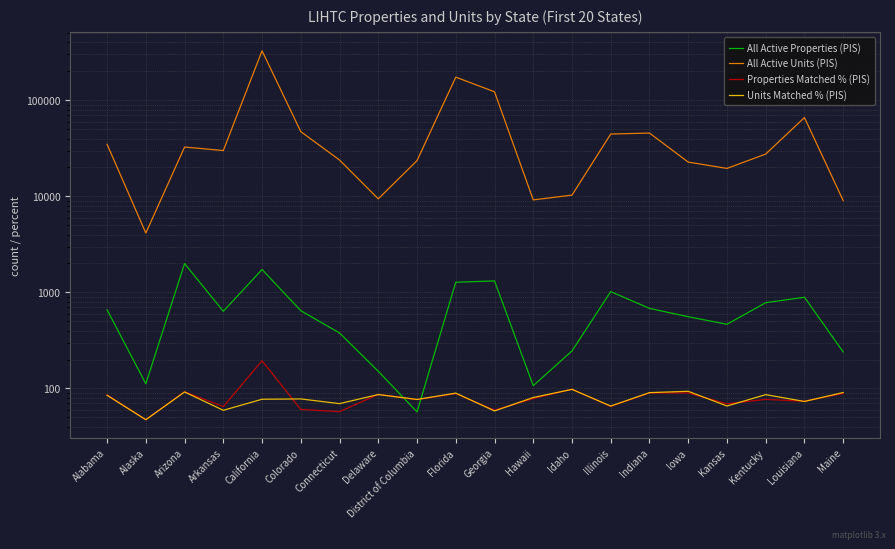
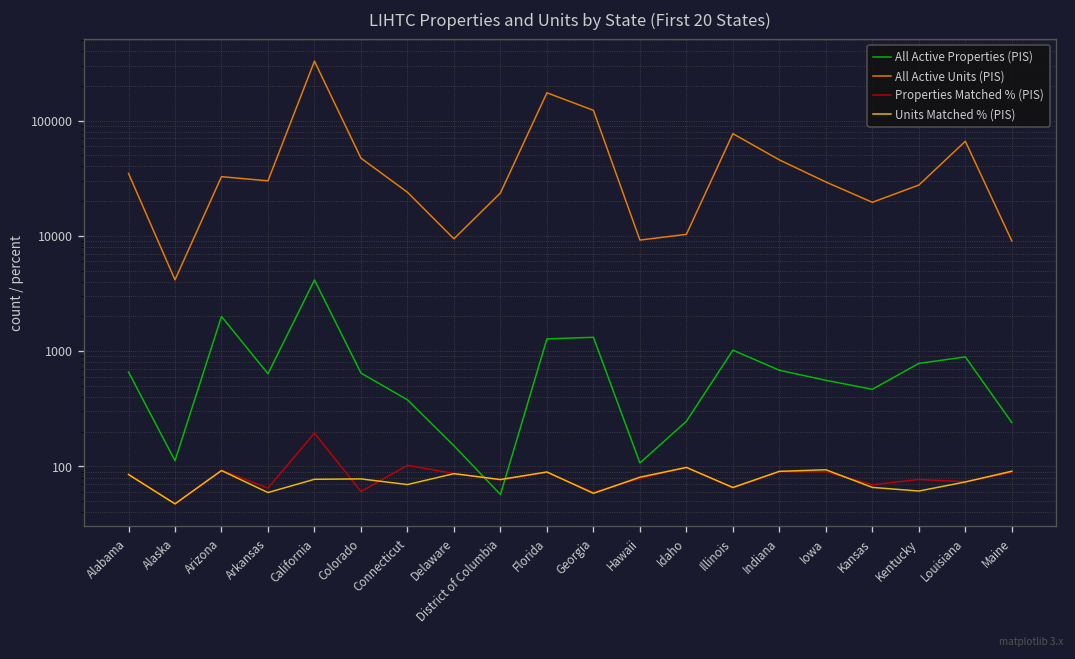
All Active Properties (PIS), California: 1700 -> 4100
Properties Matched % (PIS), Connecticut: 60 -> 100
All Active Units (PIS), Illinois: 40000 -> 80000
All Active Units (PIS), Iowa: 23000 -> 29000
Units Matched % (PIS), Kentucky: 90 -> 60
